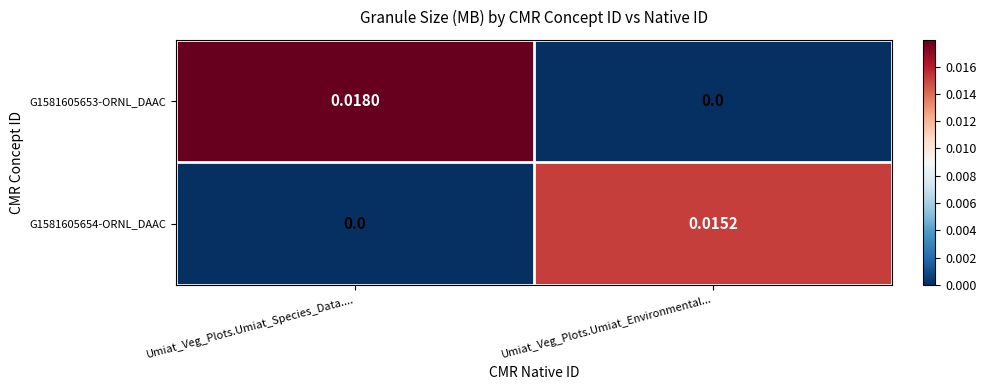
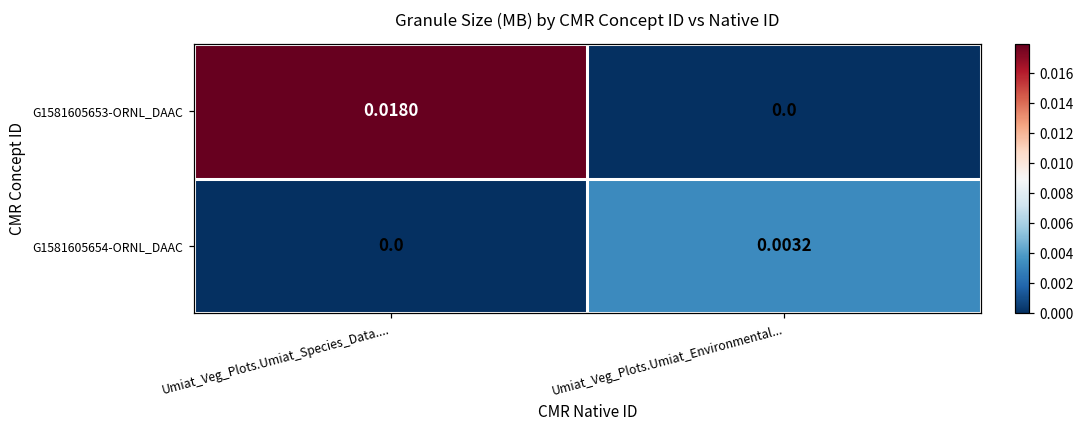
G1581605654-ORNL_DAAC, Umiat_Veg_Plots.Umiat_Environmental...: 0.0152 -> 0.0032
